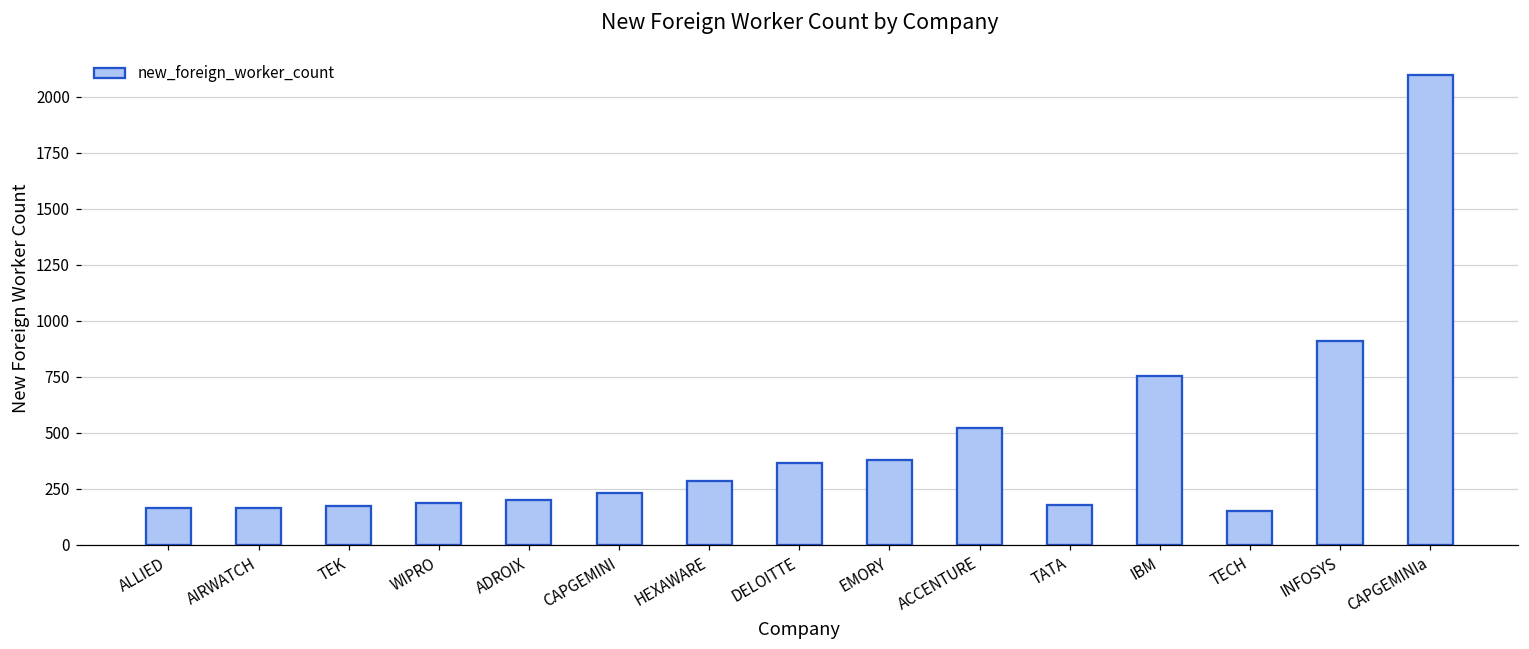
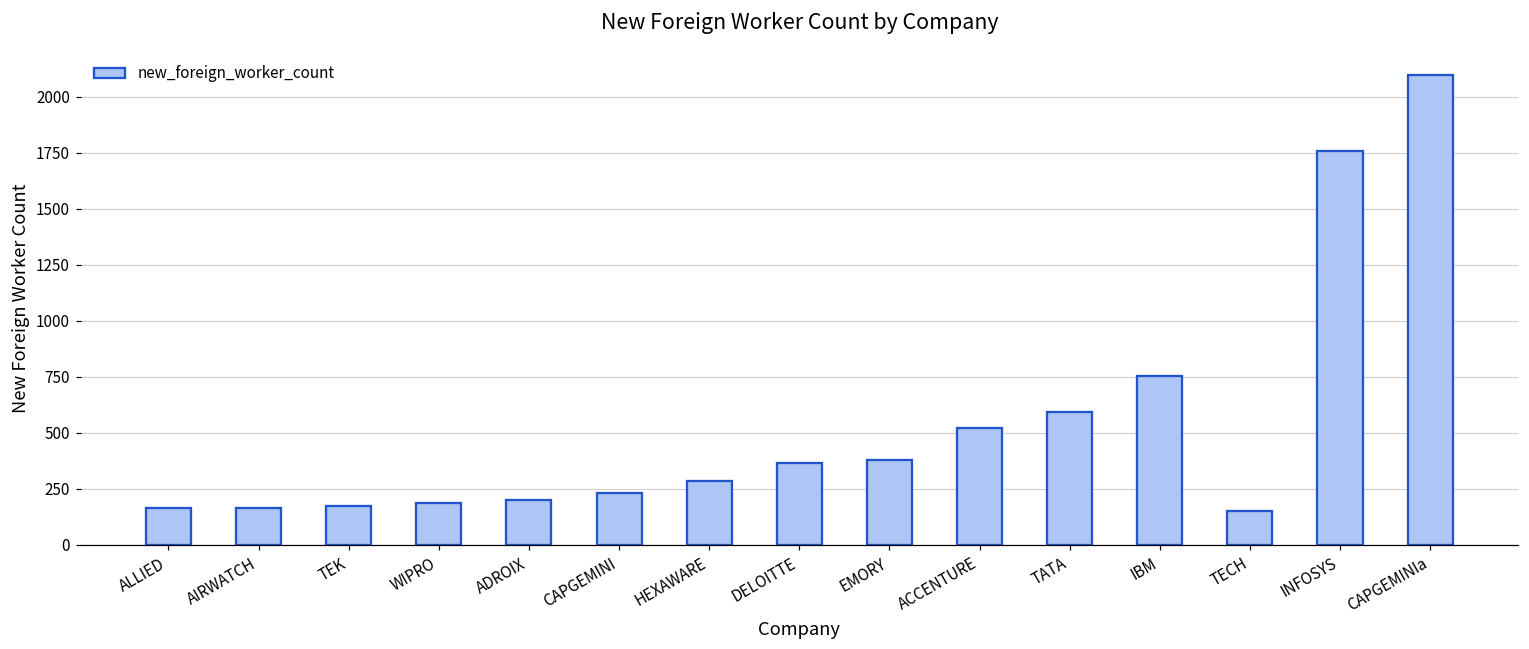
TATA: 180 -> 590
INFOSYS: 910 -> 1760
